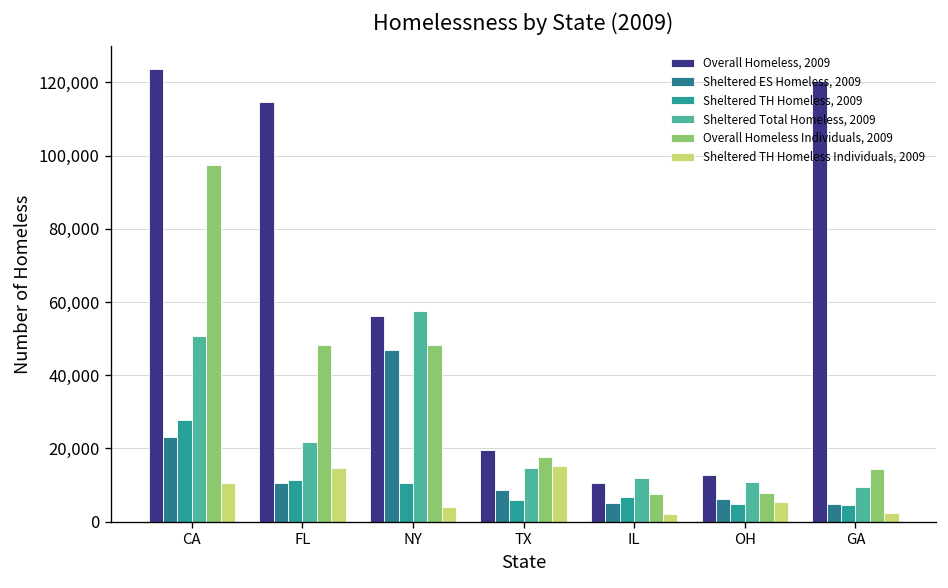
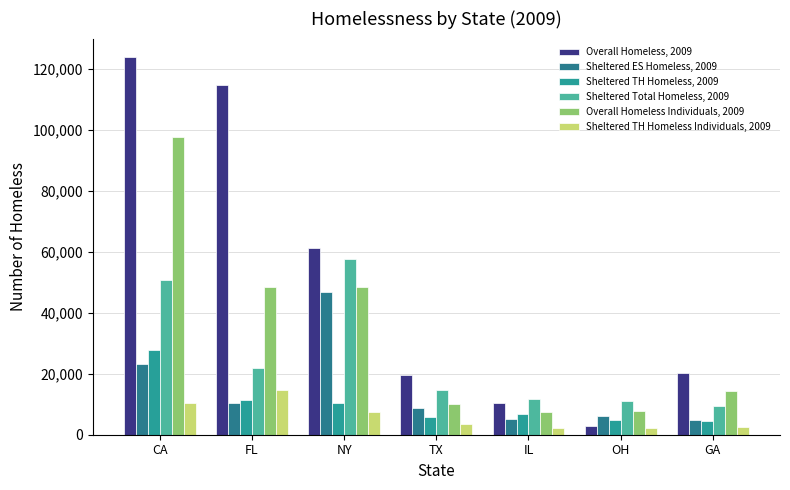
Overall Homeless, 2009, NY: 56,000 -> 61,000
Sheltered TH Homeless Individuals, 2009, NY: 4,000 -> 7,000
Overall Homeless Individuals, 2009, TX: 18,000 -> 10,000
Sheltered TH Homeless Individuals, 2009, TX: 15,000 -> 3,000
Overall Homeless, 2009, OH: 13,000 -> 3,000
Sheltered TH Homeless Individuals, 2009, OH: 5,000 -> 2,000
Overall Homeless, 2009, GA: 120,000 -> 20,000
